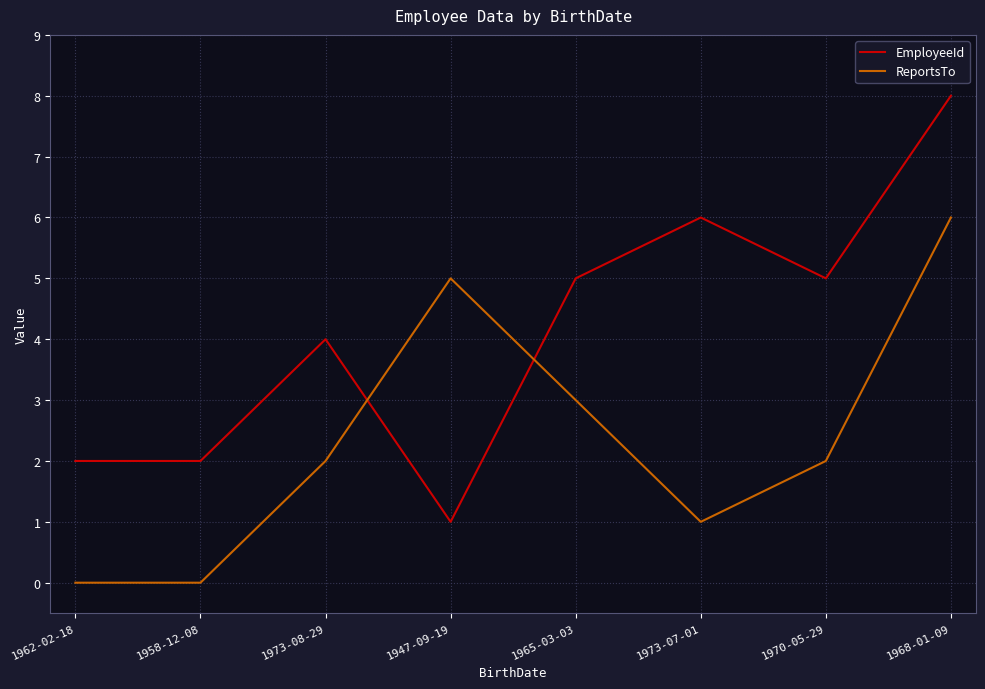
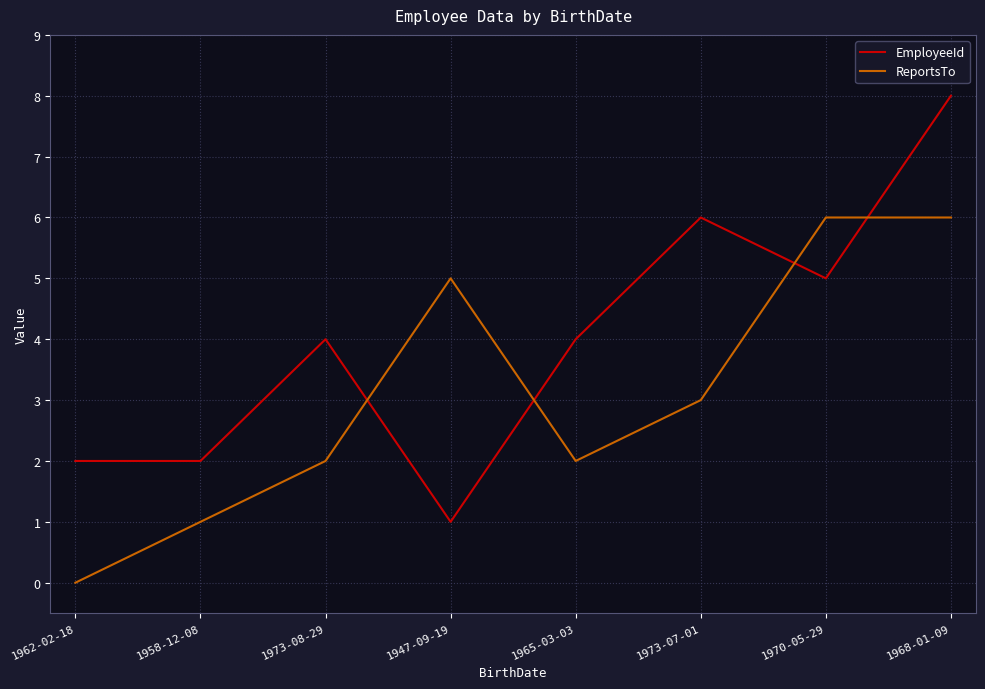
ReportsTo, 1958-12-08: 0 -> 1
EmployeeId, 1965-03-03: 5 -> 4
ReportsTo, 1965-03-03: 3 -> 2
ReportsTo, 1973-07-01: 1 -> 3
ReportsTo, 1970-05-29: 2 -> 6
